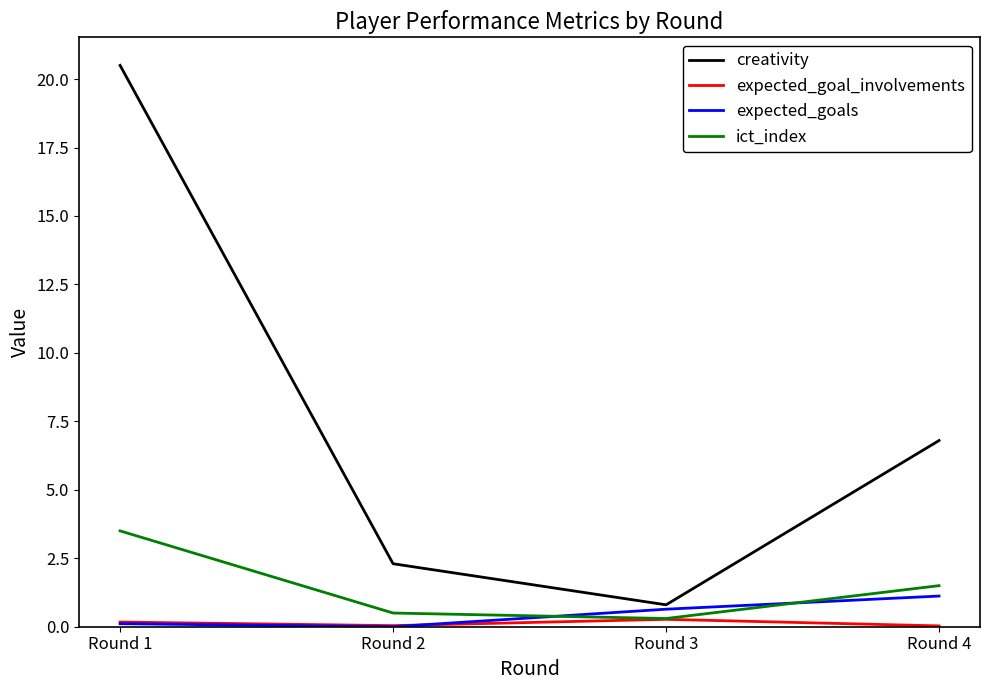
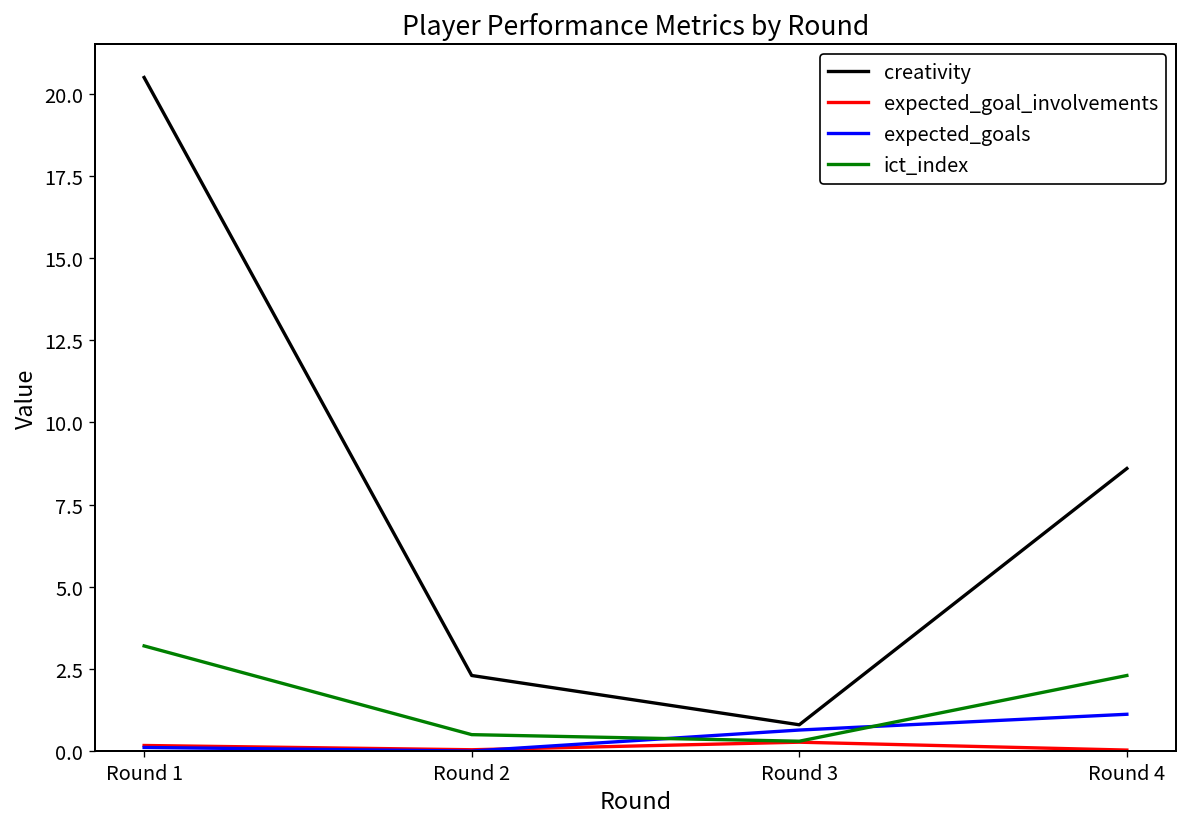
ict_index, Round 1: 3.5 -> 3.2
creativity, Round 4: 6.8 -> 8.6
ict_index, Round 4: 1.5 -> 2.3
